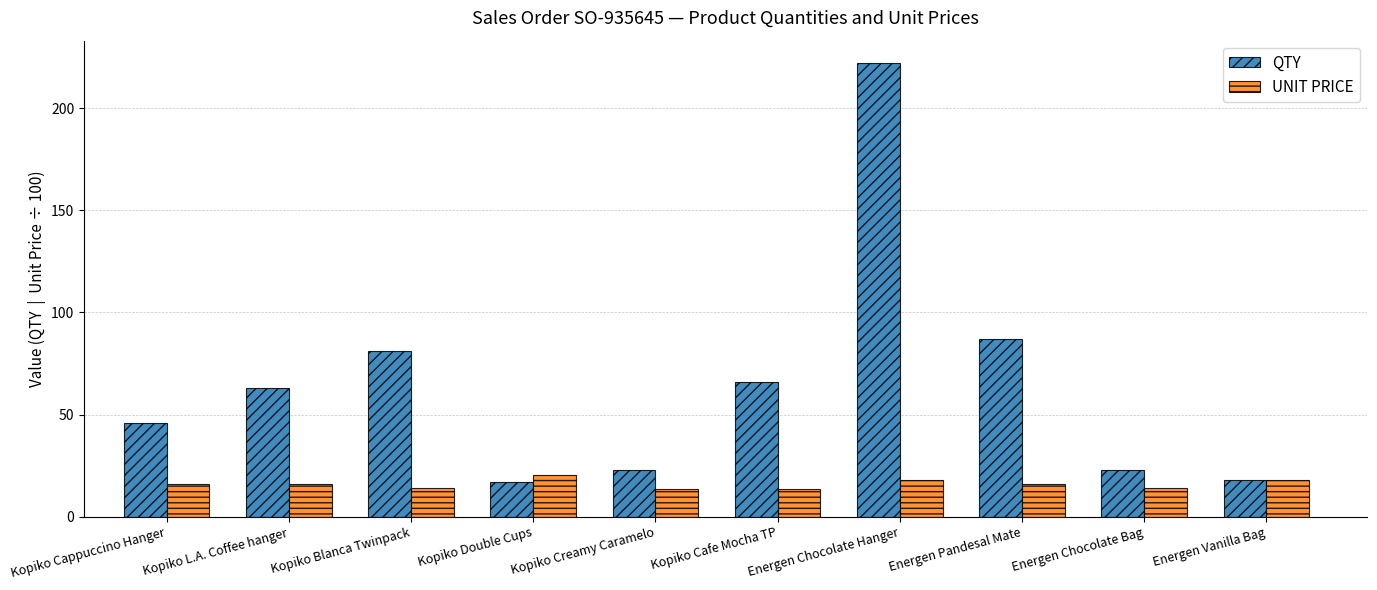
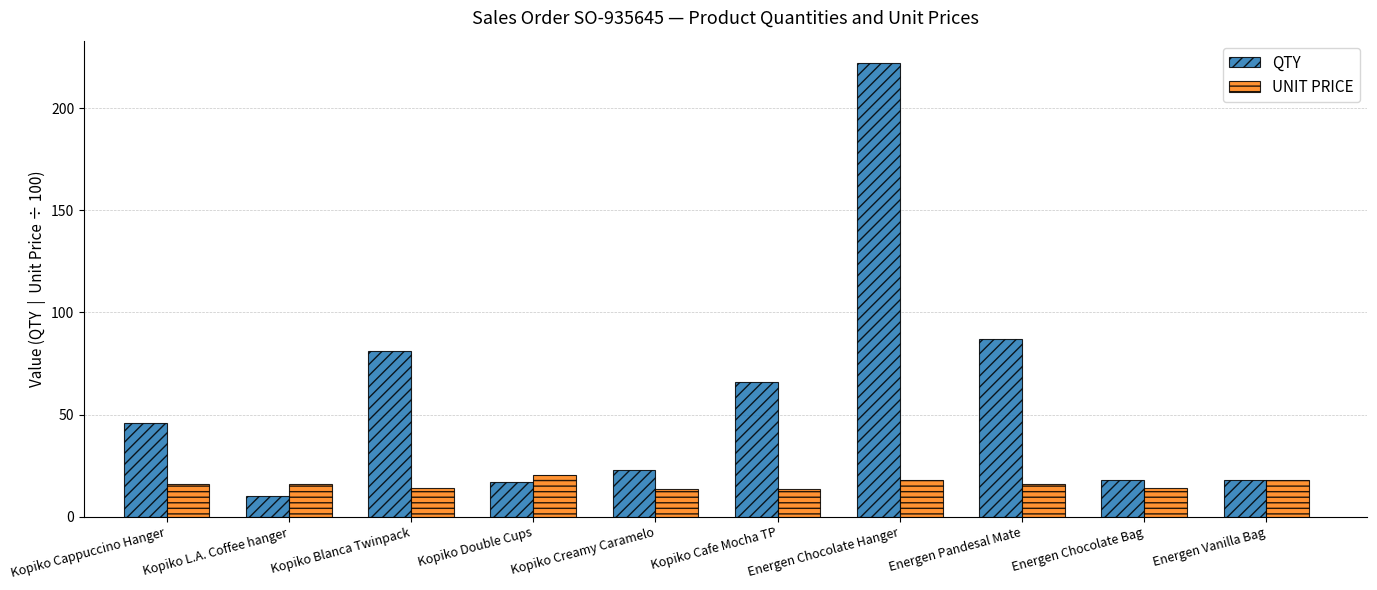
QTY, Kopiko L.A. Coffee hanger: 63 -> 10
QTY, Energen Chocolate Bag: 23 -> 18
